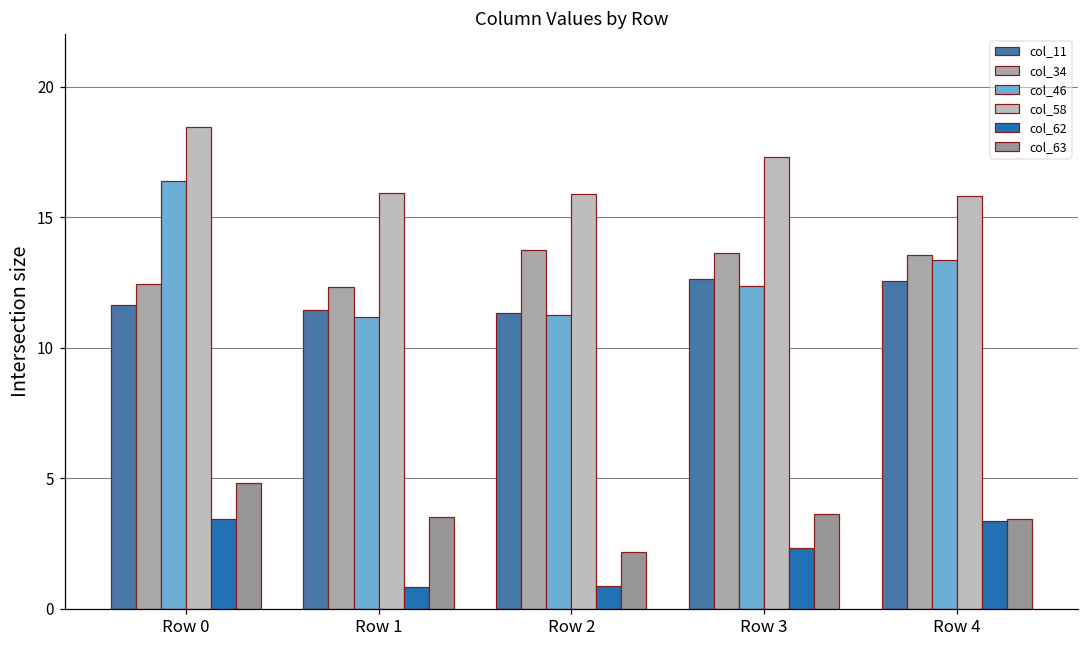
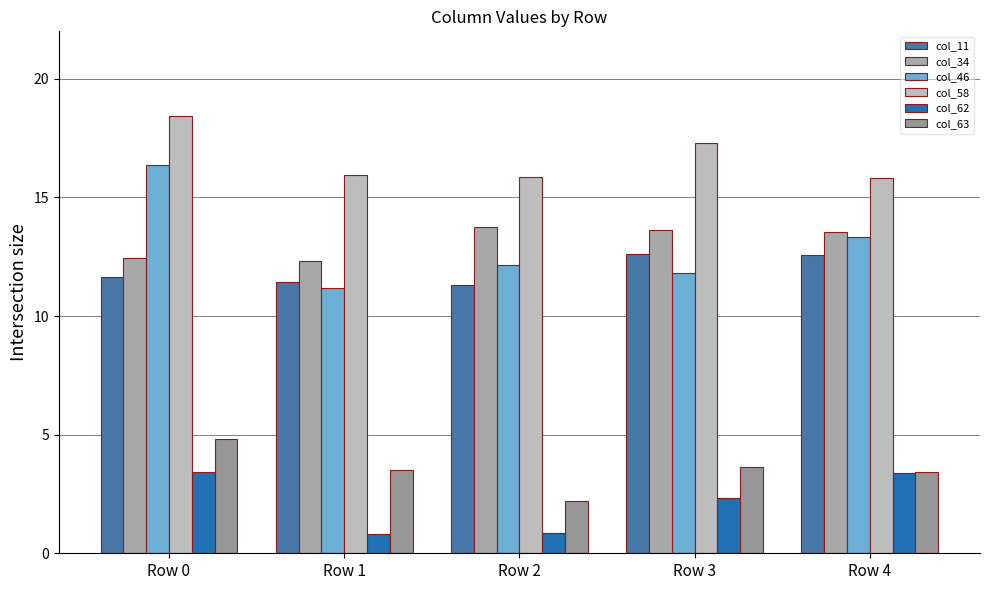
col_46, Row 2: 11.3 -> 12.1
col_46, Row 3: 12.4 -> 11.8
